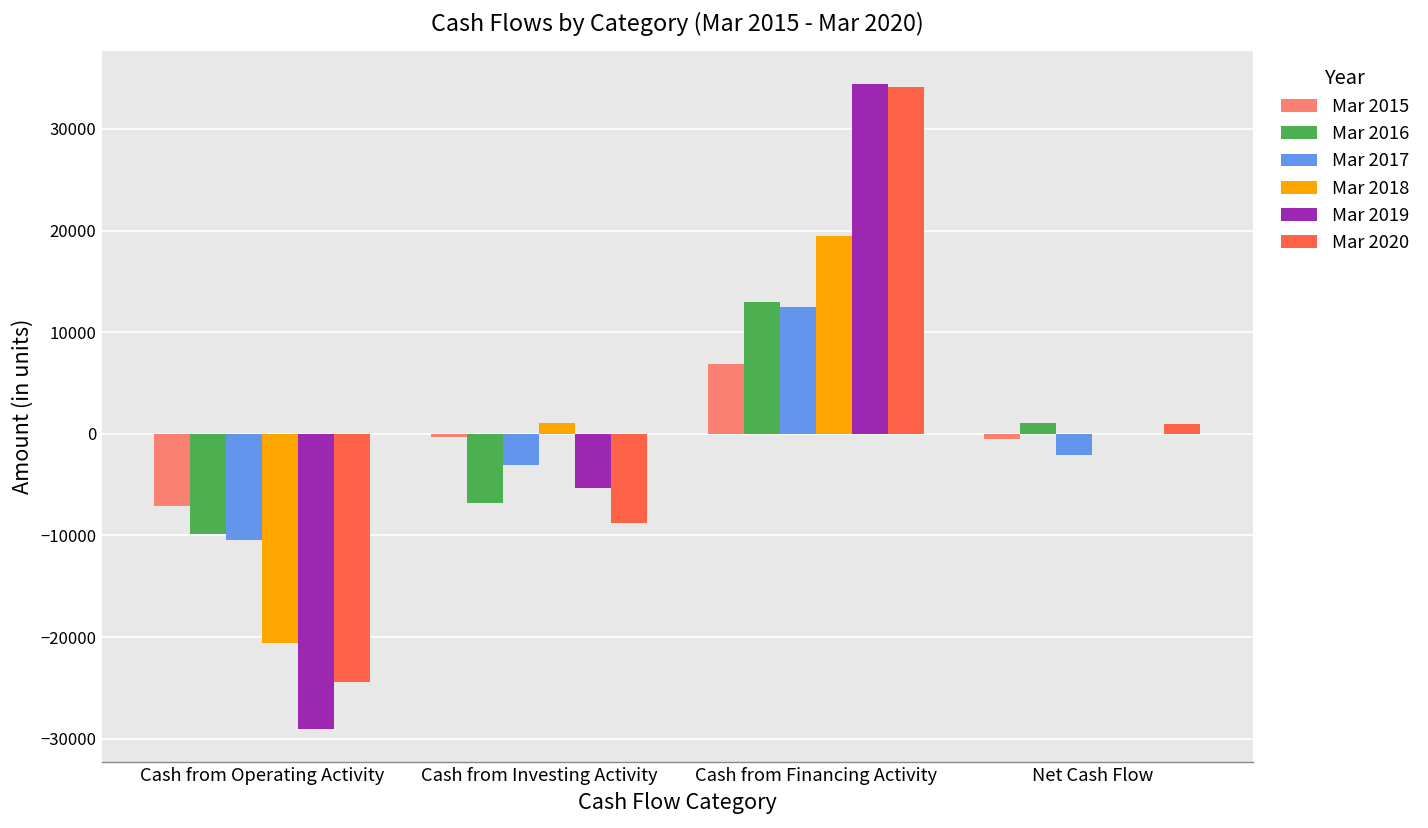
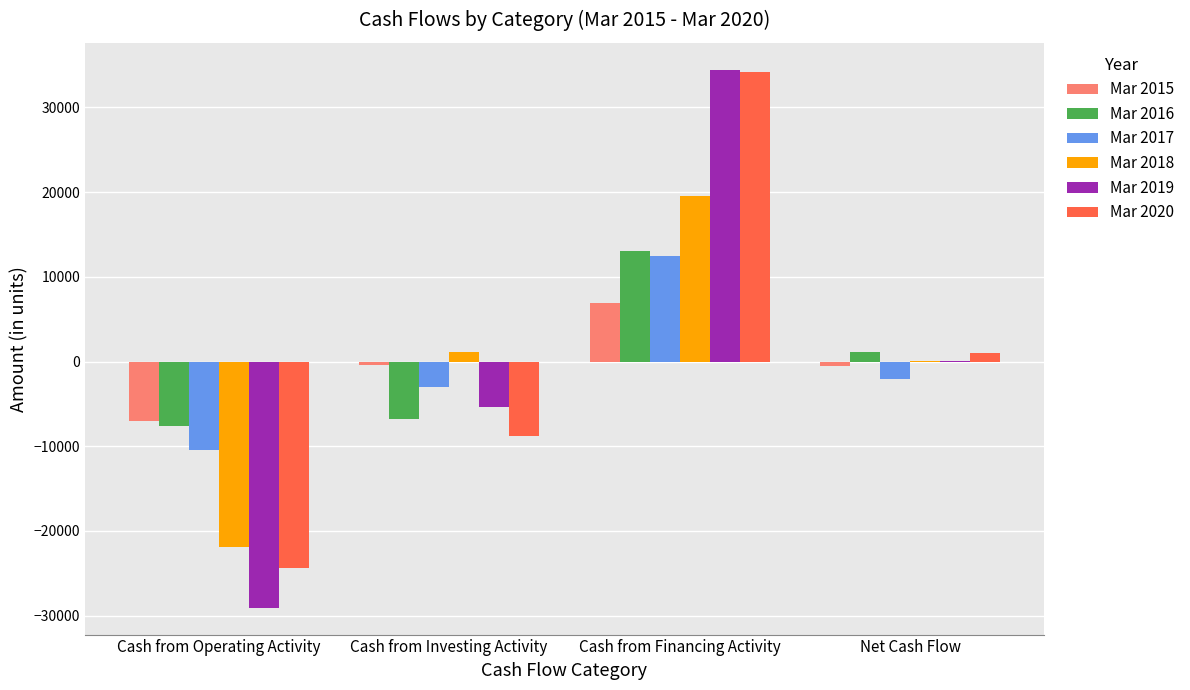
Mar 2016, Cash from Operating Activity: -10000 -> -8000
Mar 2018, Cash from Operating Activity: -21000 -> -22000
